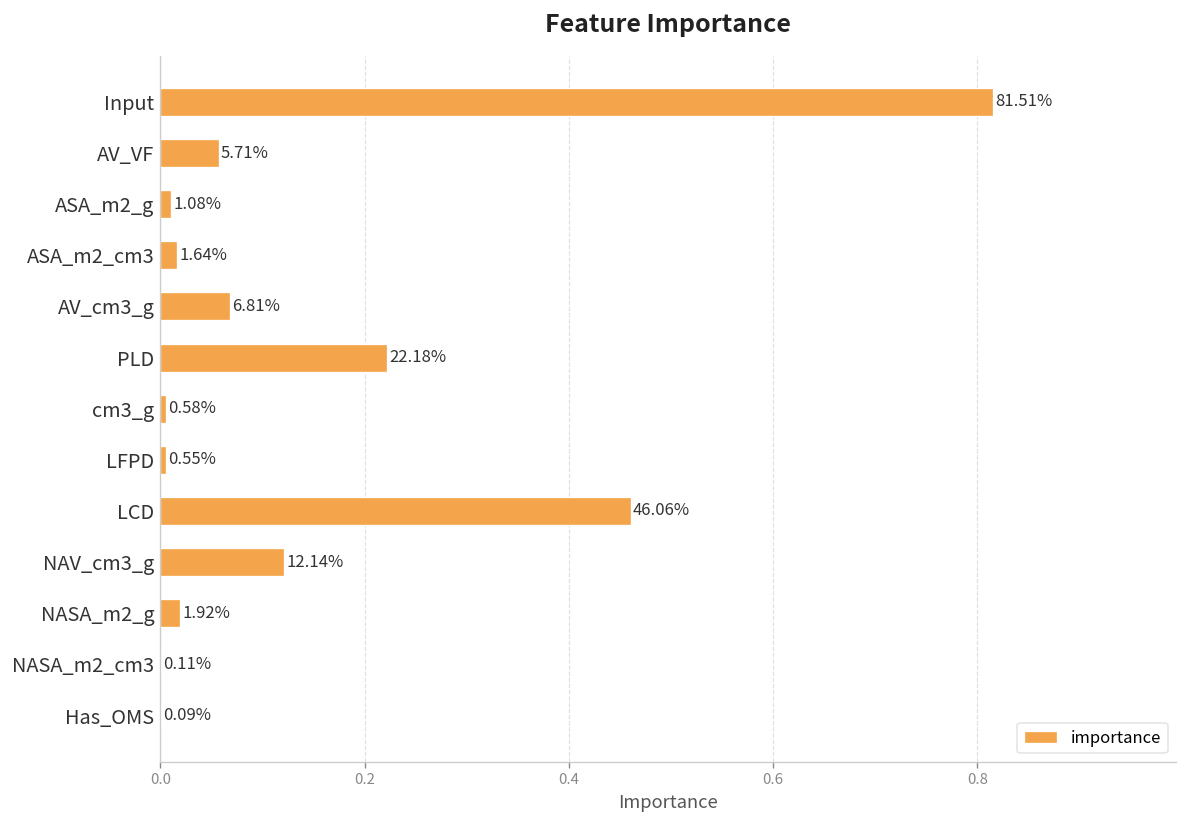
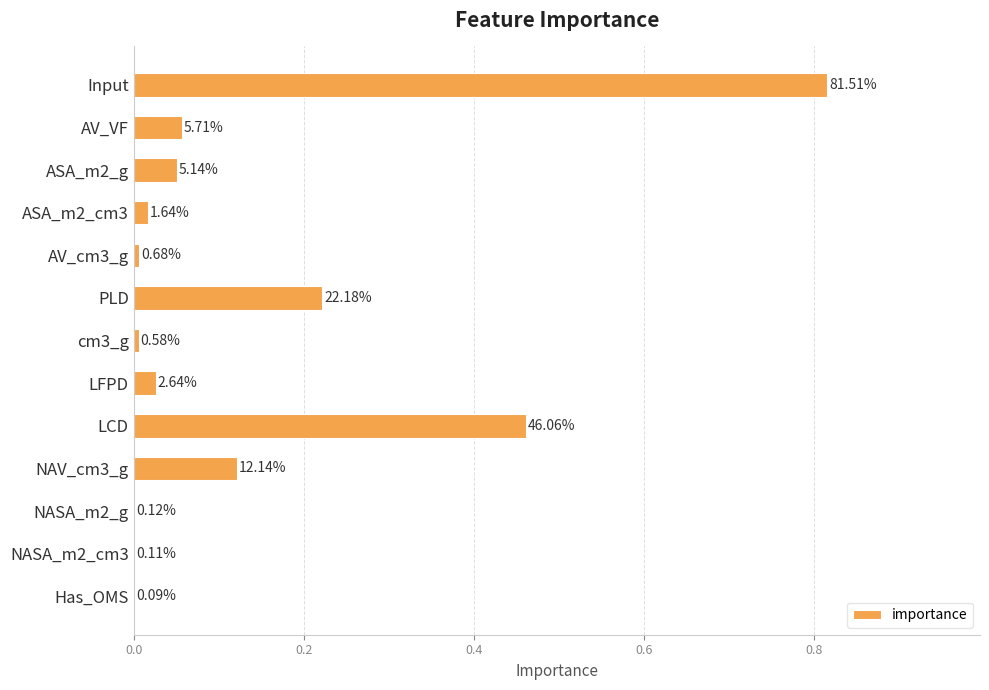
ASA_m2_g: 1.08% -> 5.14%
AV_cm3_g: 6.81% -> 0.68%
LFPD: 0.55% -> 2.64%
NASA_m2_g: 1.92% -> 0.12%
